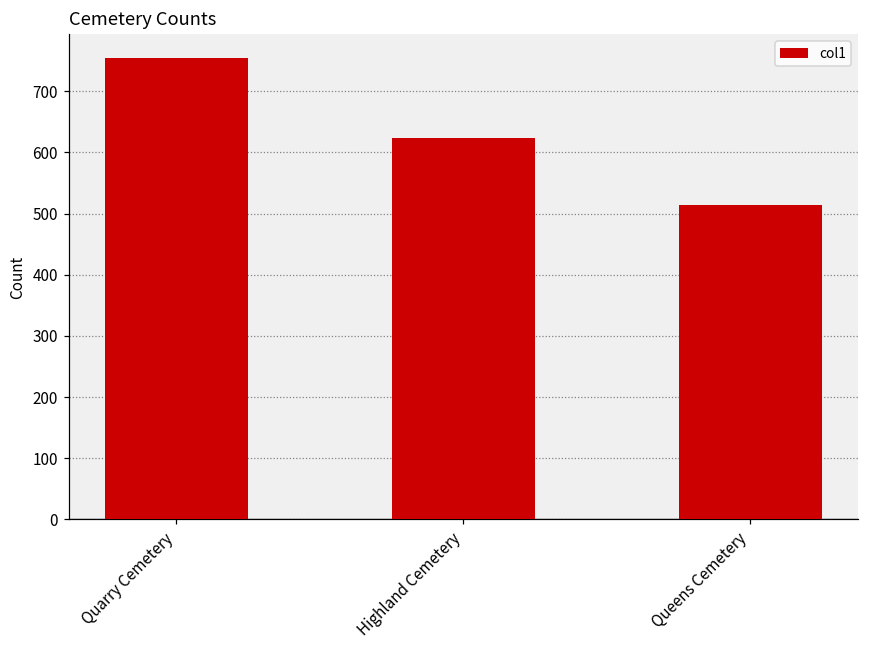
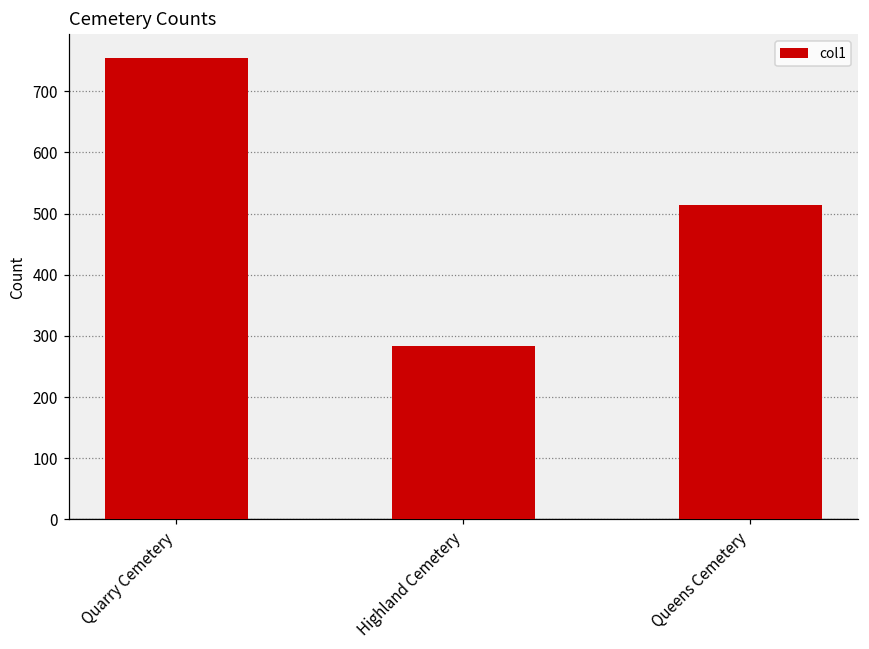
Highland Cemetery: 620 -> 280
